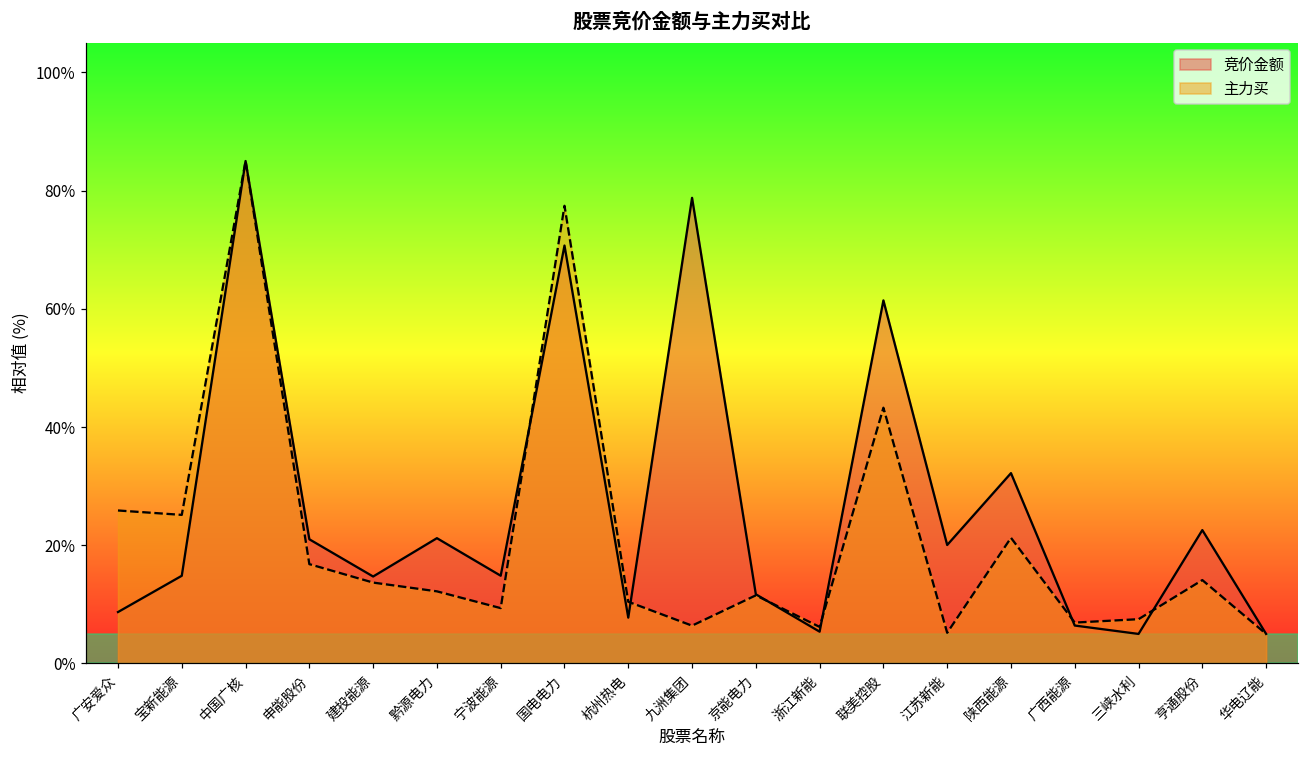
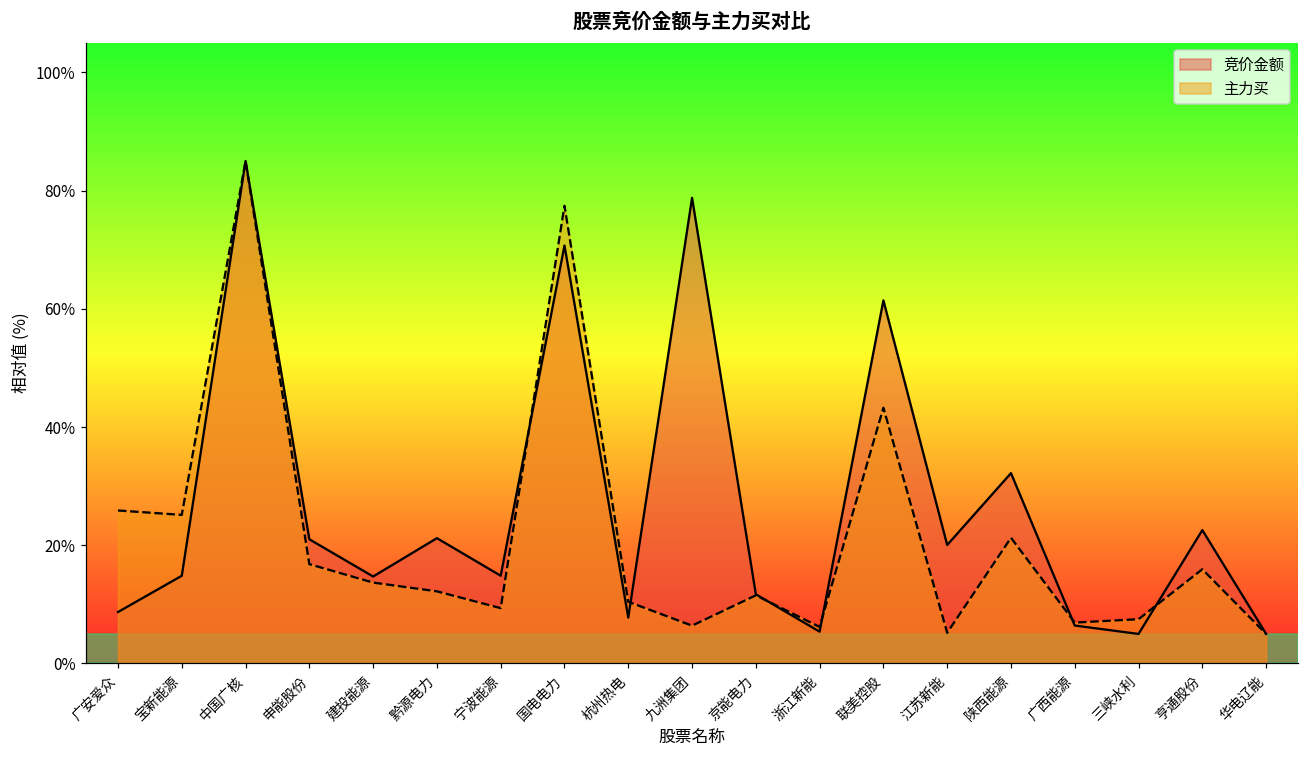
主力买, 亨通股份: 14% -> 16%
